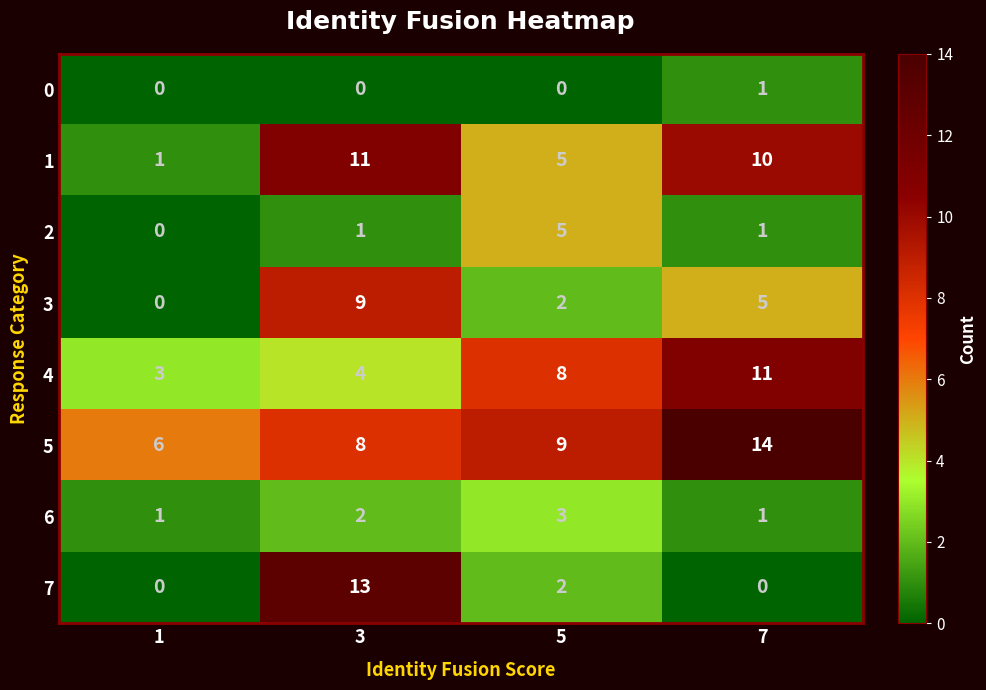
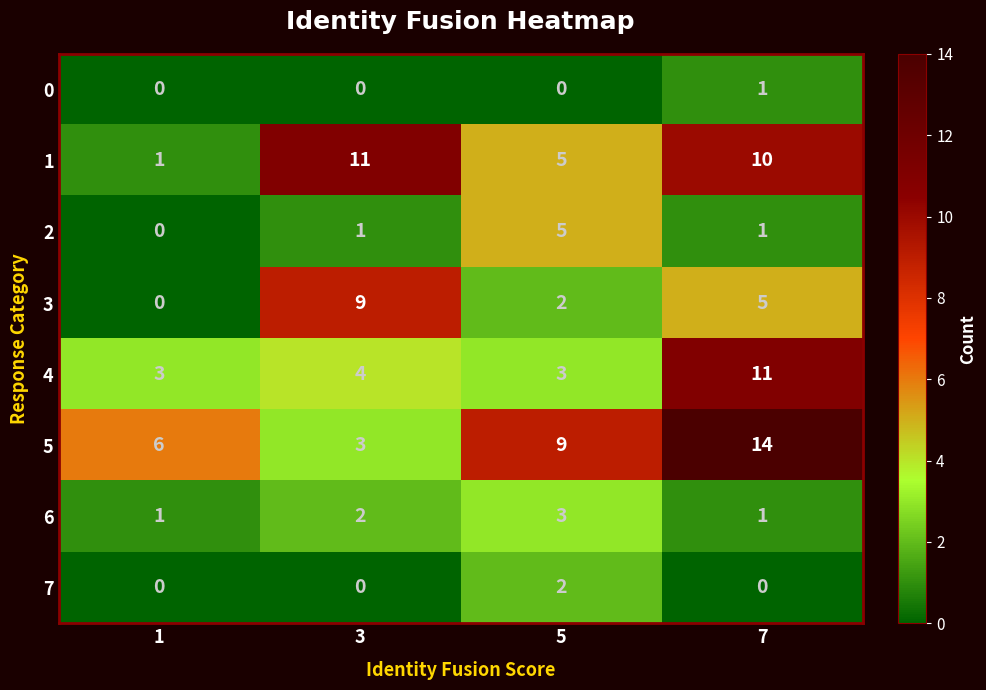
4, 5: 8 -> 3
5, 3: 8 -> 3
7, 3: 13 -> 0
